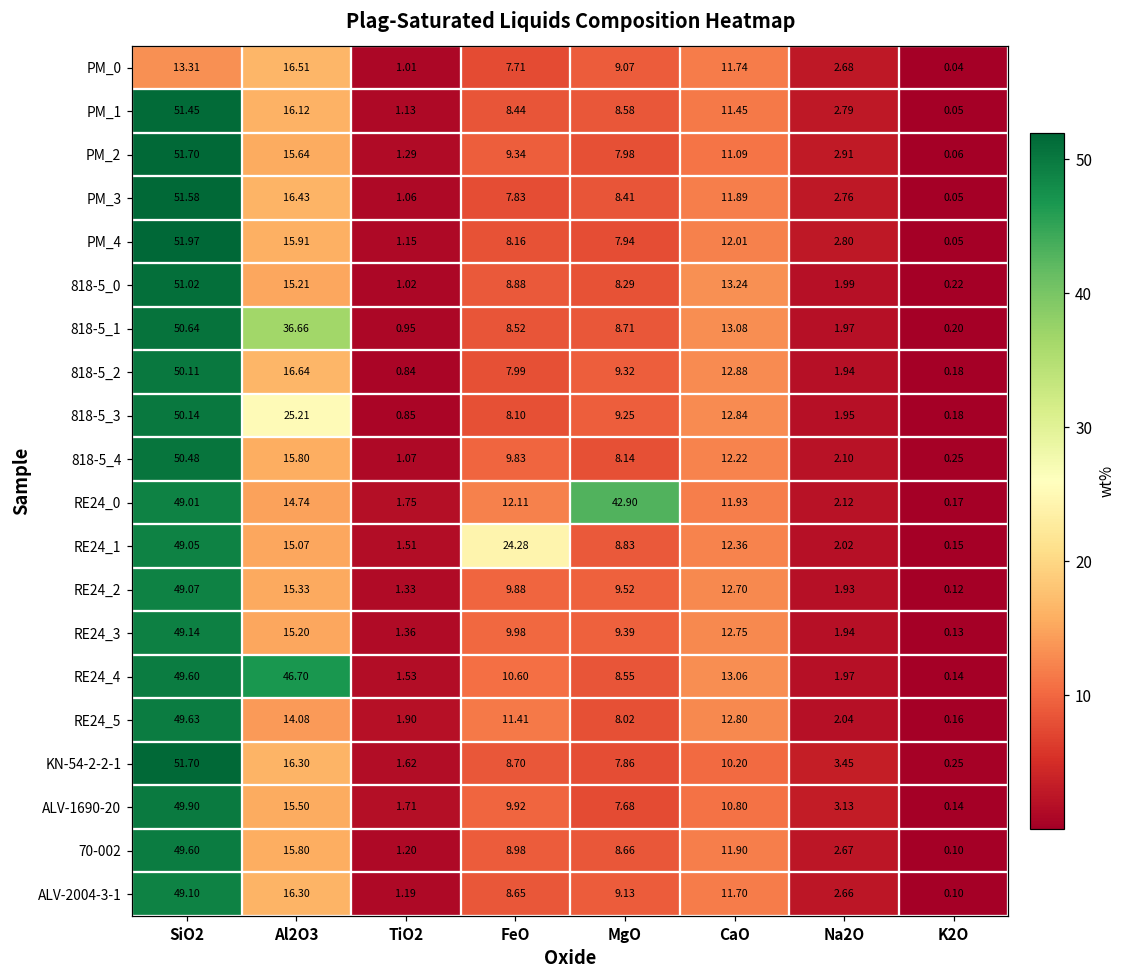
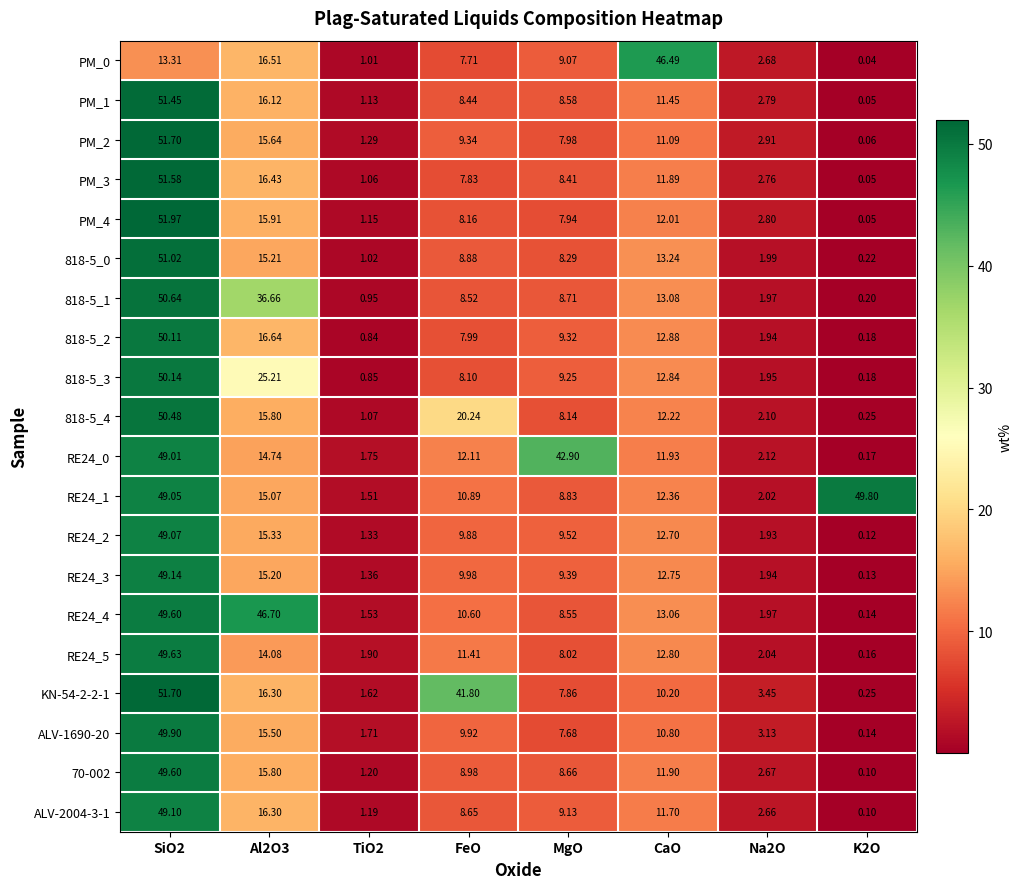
PM_0, CaO: 11.74 -> 46.49
818-5_4, FeO: 9.83 -> 20.24
RE24_1, FeO: 24.28 -> 10.89
RE24_1, K2O: 0.15 -> 49.80
KN-54-2-2-1, FeO: 8.70 -> 41.80
